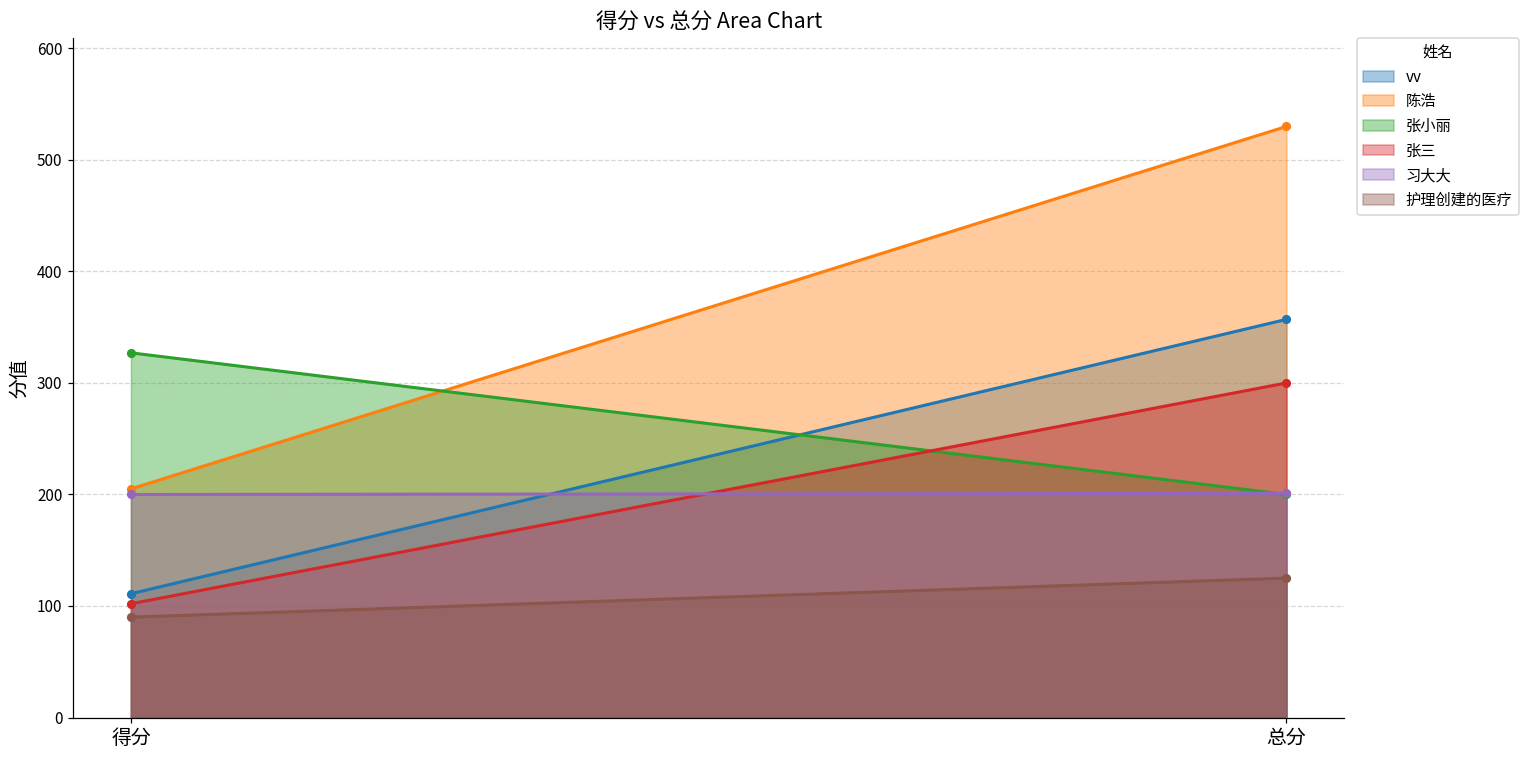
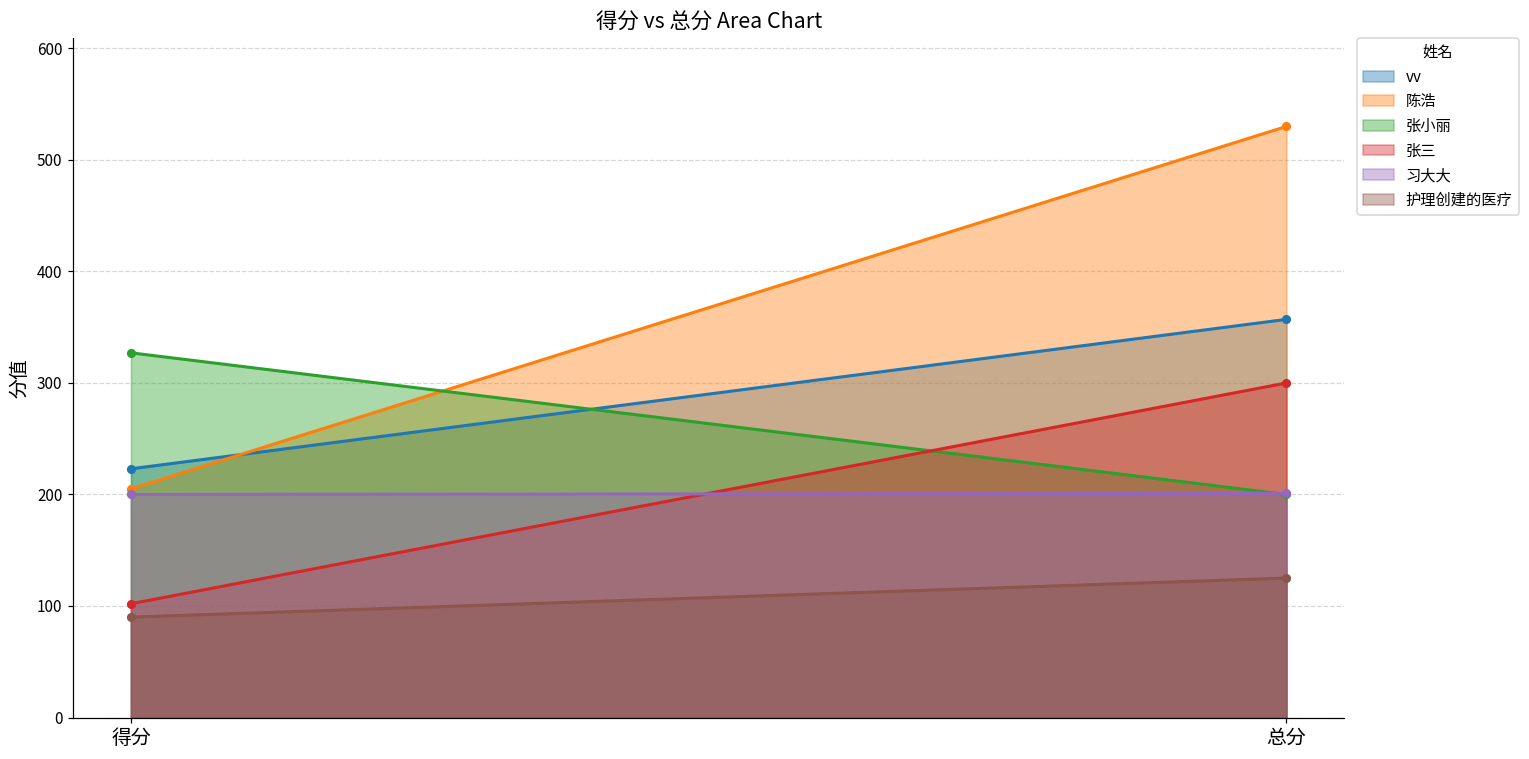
vv, 得分: 111 -> 223
